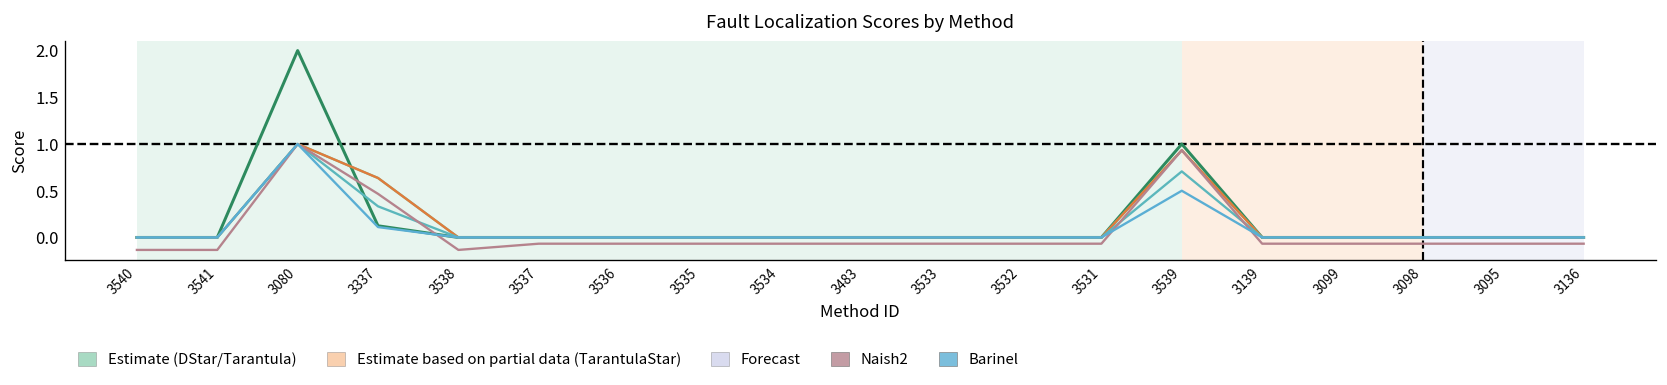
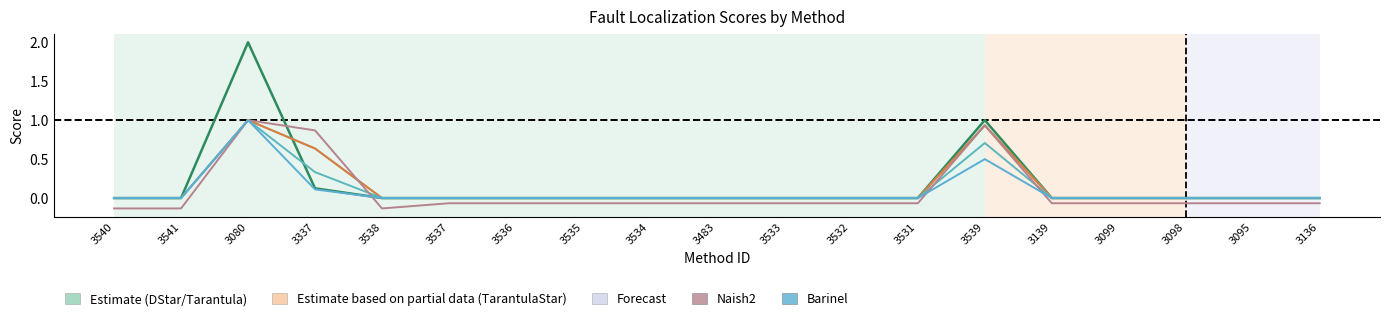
Naish2, 3337: 0.5 -> 0.9
